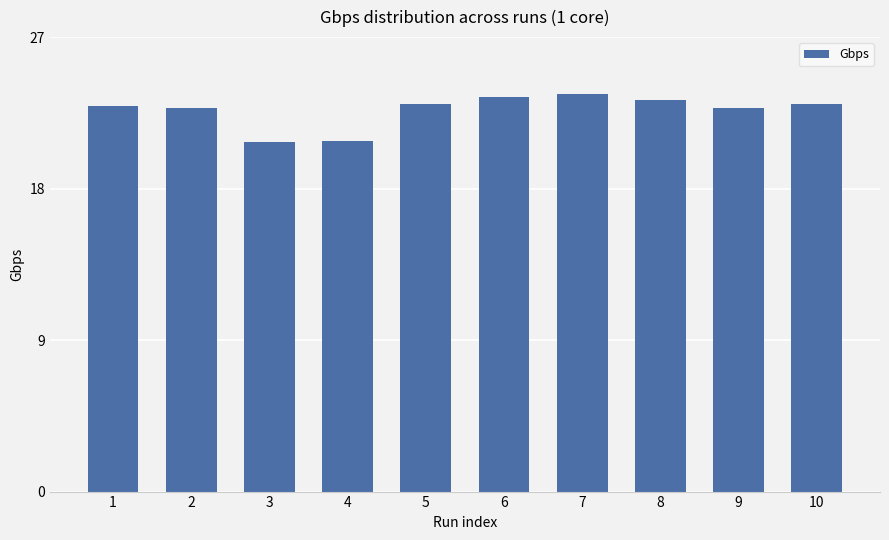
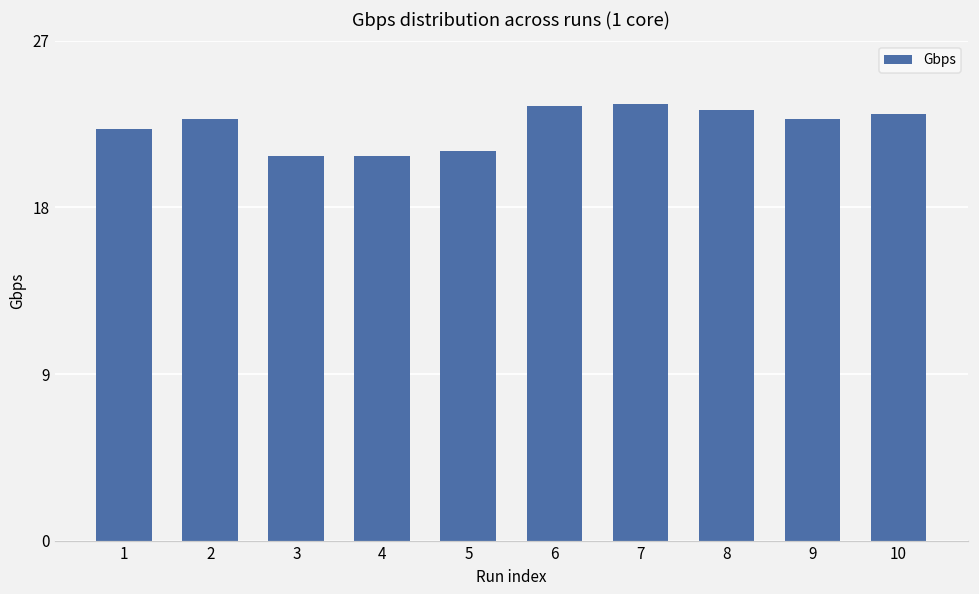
1: 22.9 -> 22.3
5: 23.0 -> 21.1
